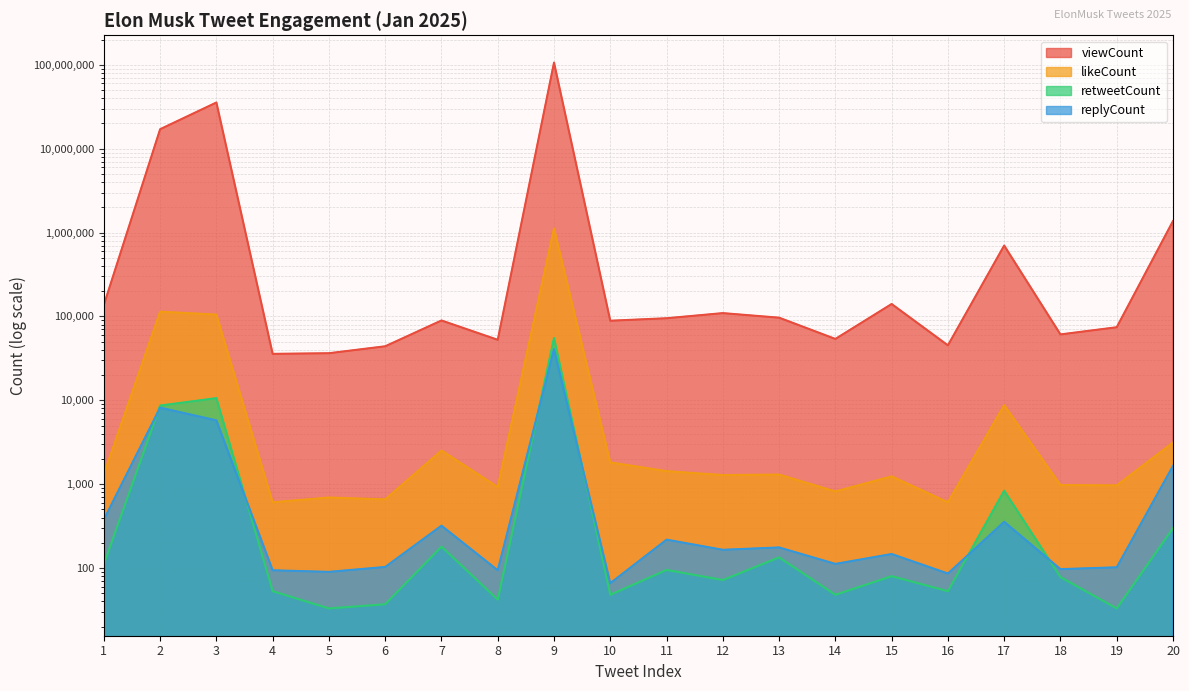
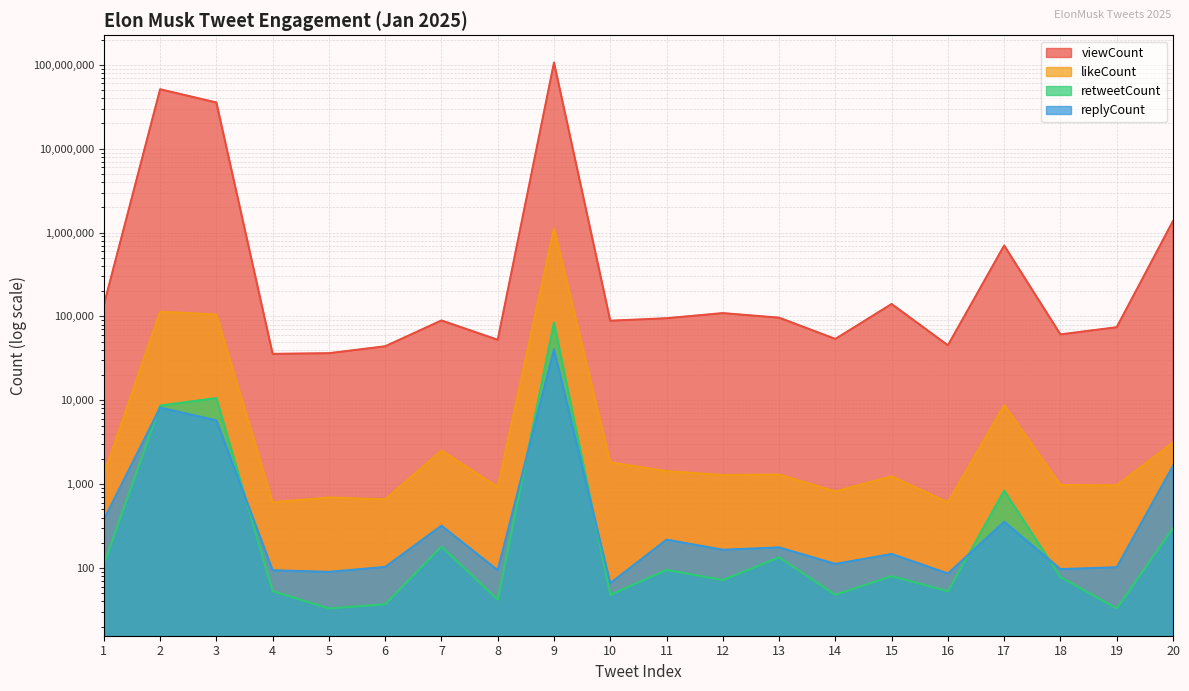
viewCount, 2: 17,000,000 -> 50,000,000
retweetCount, 9: 60,000 -> 80,000
